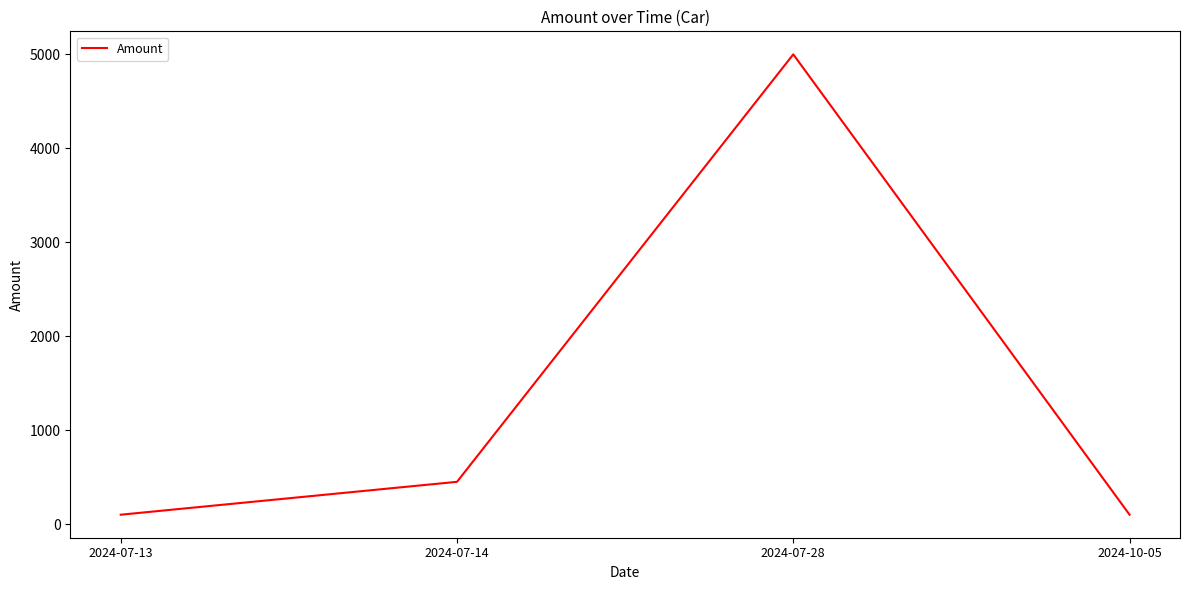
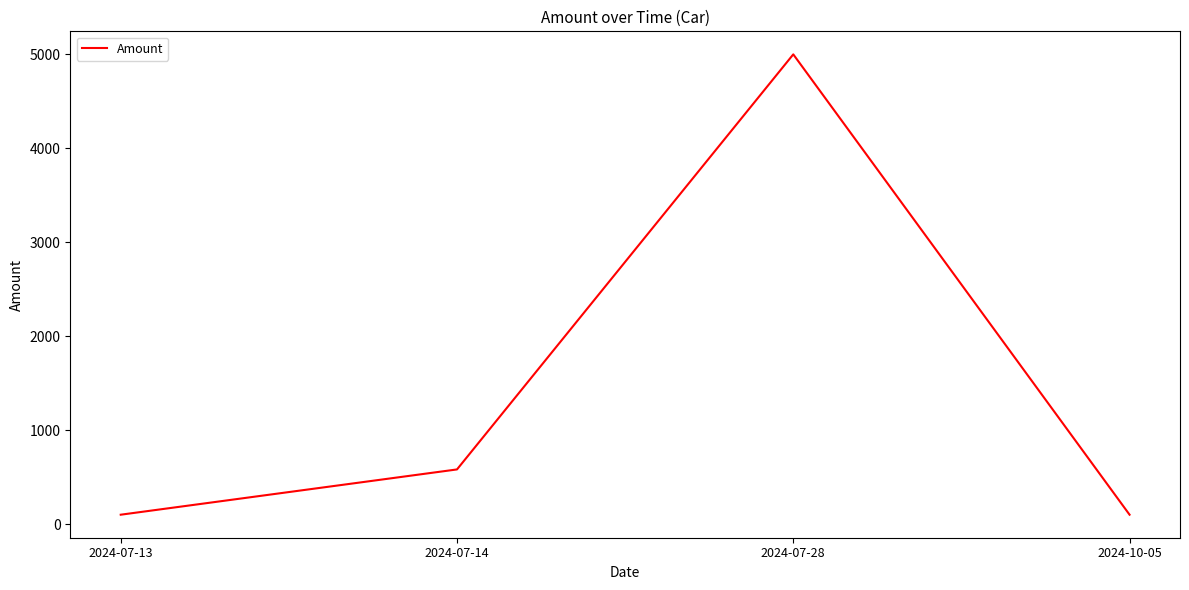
2024-07-14: 500 -> 600
